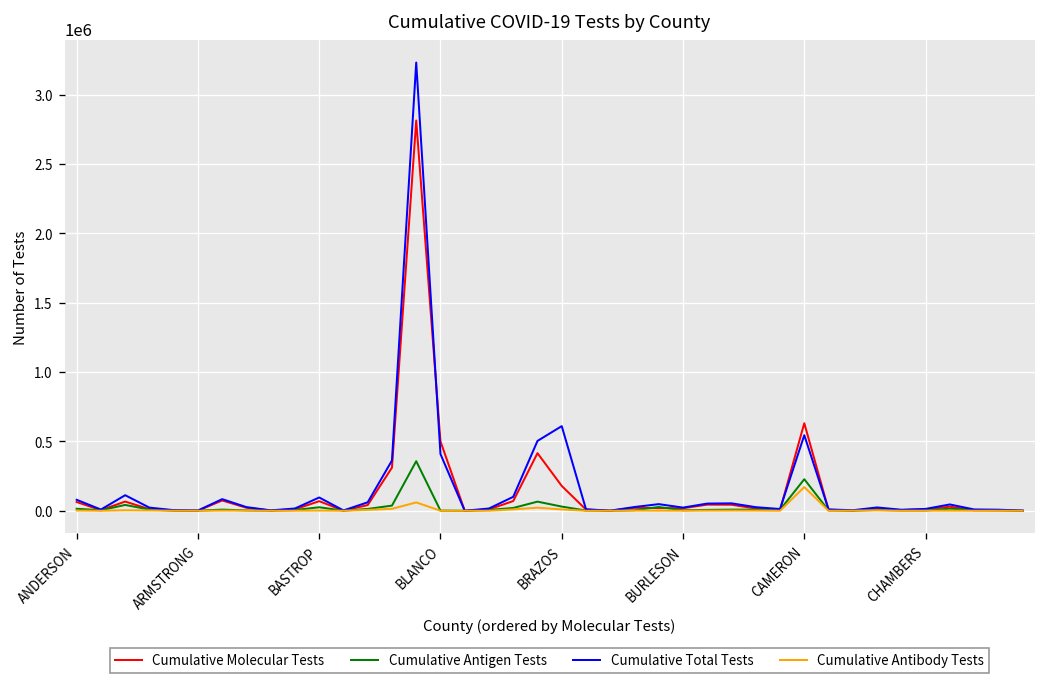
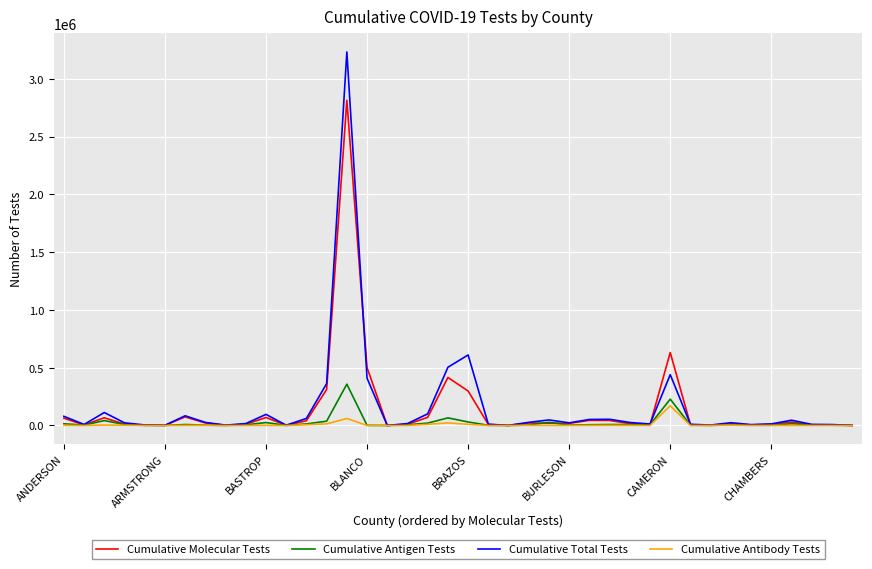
Cumulative Molecular Tests, BRAZOS: 180000 -> 300000
Cumulative Total Tests, CAMERON: 540000 -> 440000
